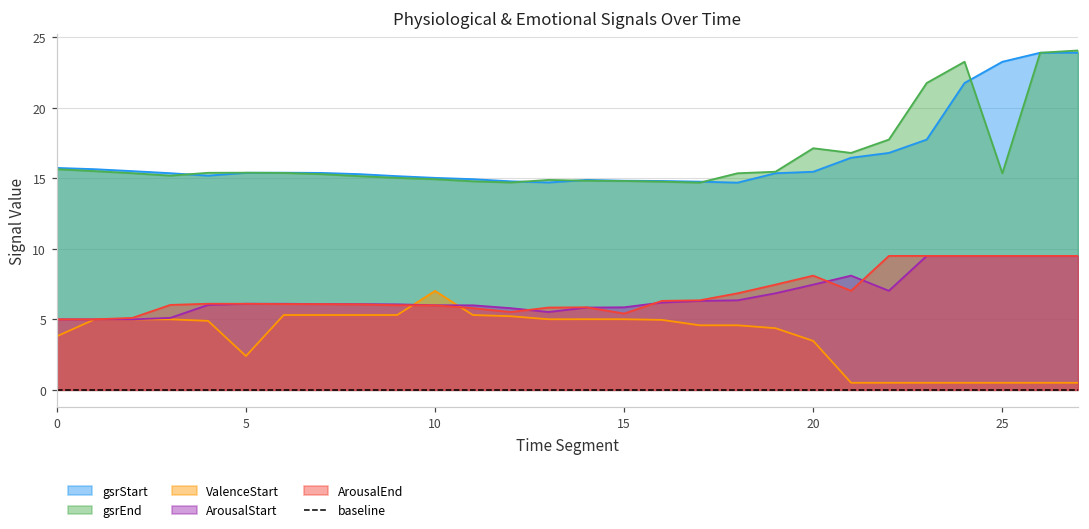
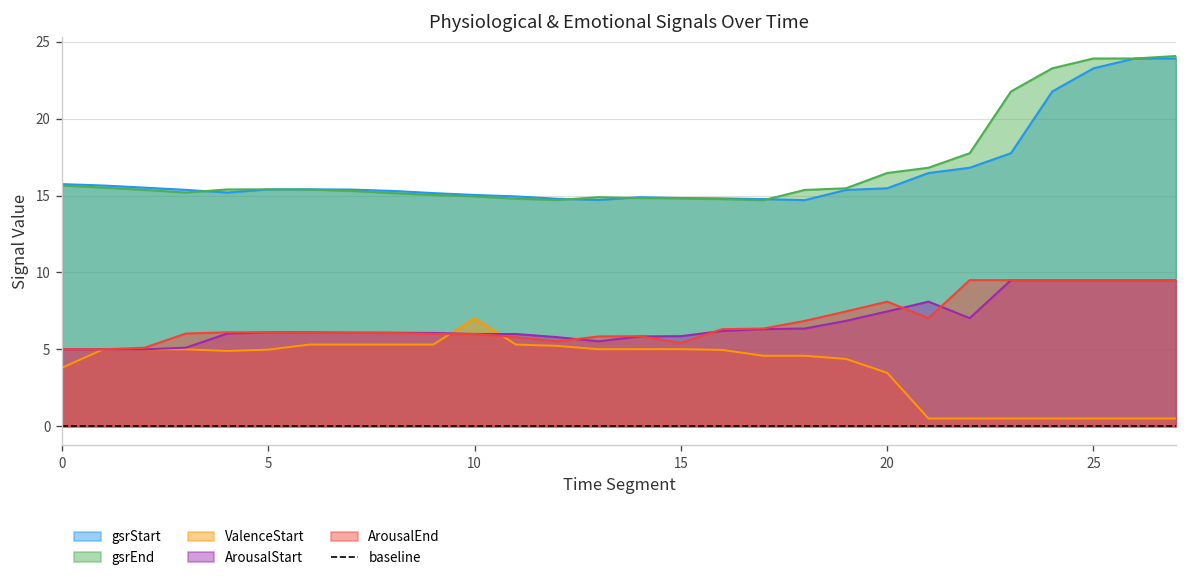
ValenceStart, 5: 2.4 -> 5.0
gsrEnd, 20: 17.1 -> 16.5
gsrEnd, 25: 15.4 -> 23.9
